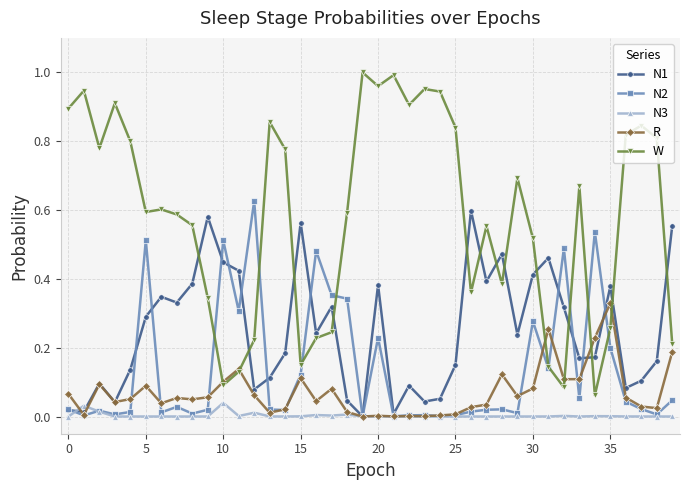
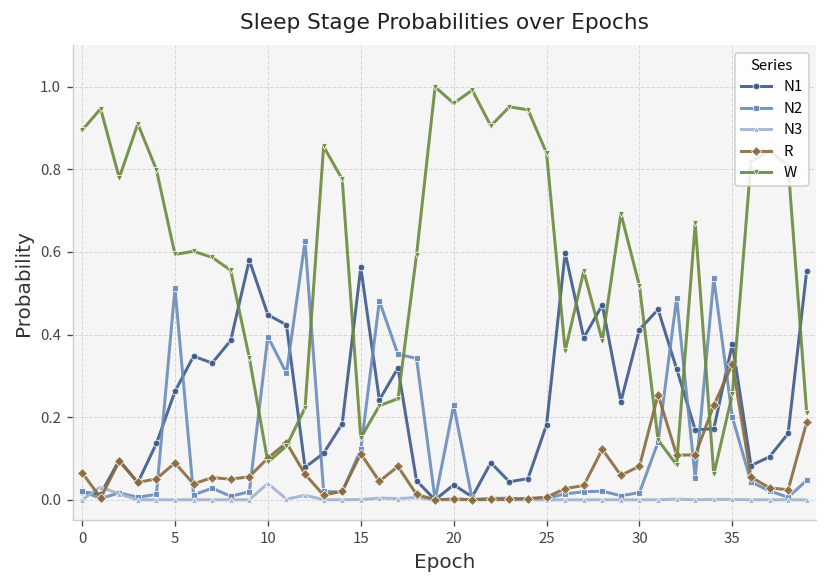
N1, 5: 0.29 -> 0.26
N2, 10: 0.51 -> 0.40
N1, 20: 0.38 -> 0.04
N1, 25: 0.15 -> 0.18
N2, 30: 0.28 -> 0.02
